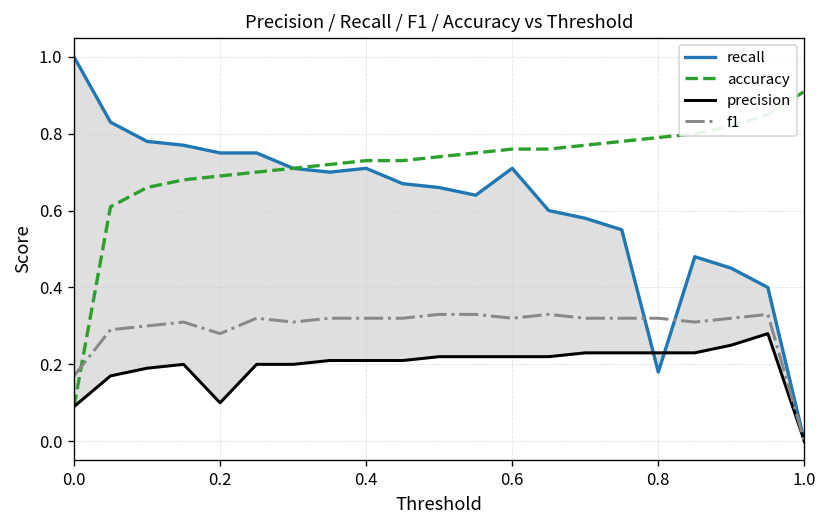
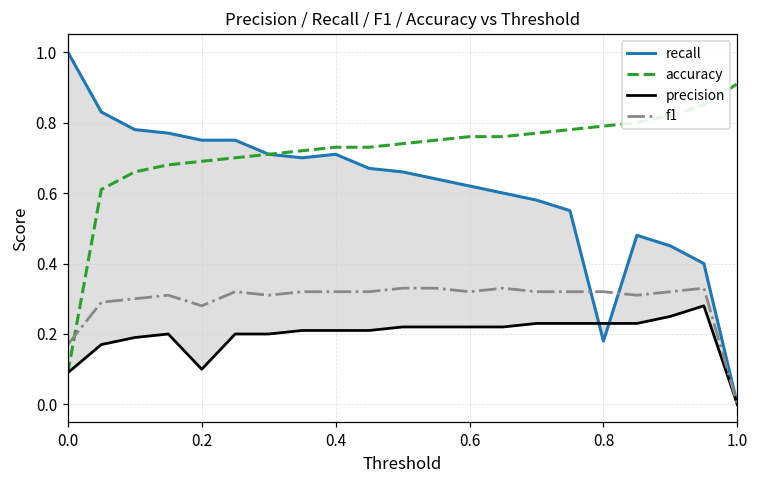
recall, 0.6: 0.71 -> 0.62
